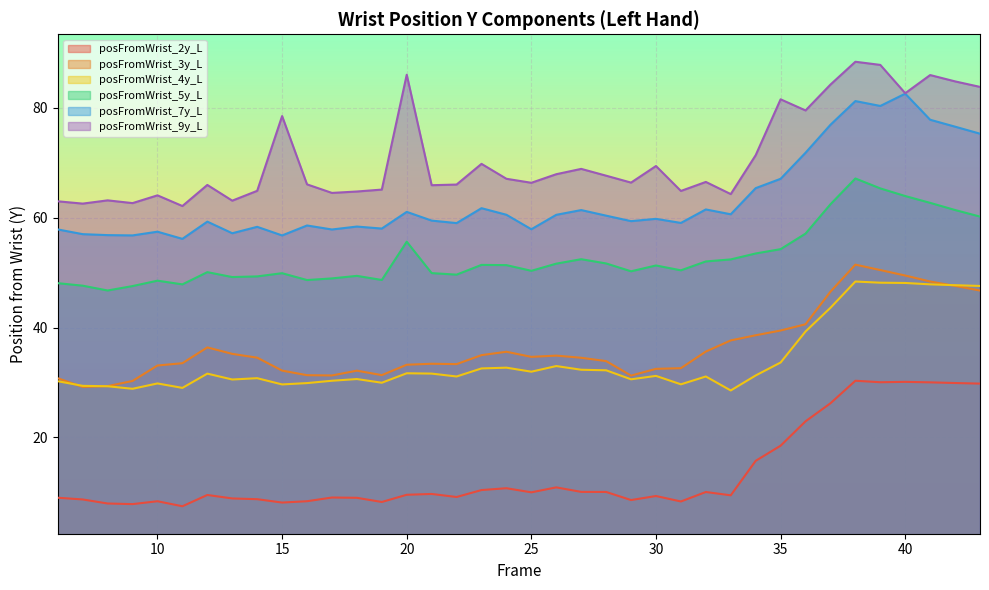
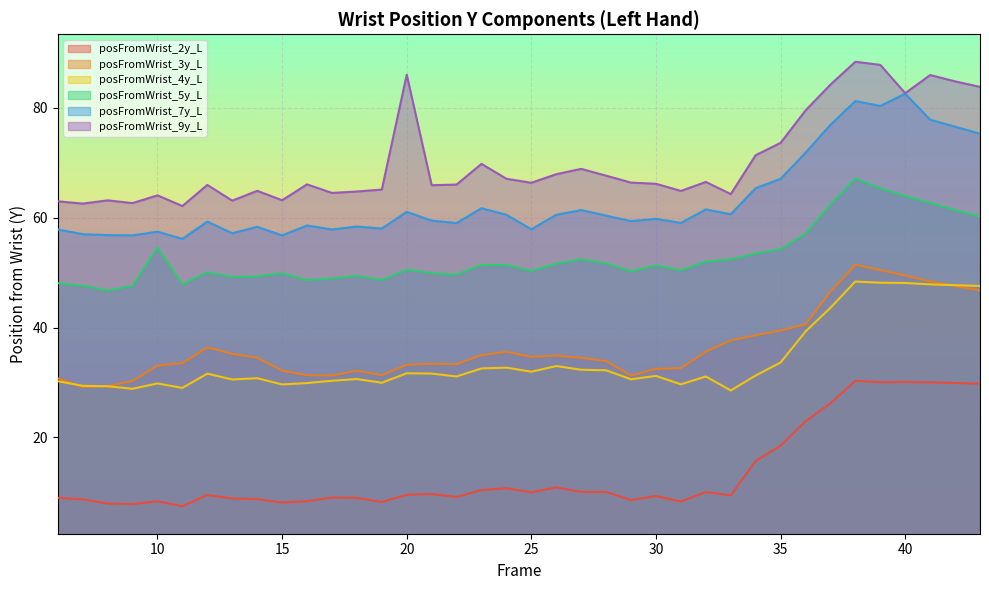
posFromWrist_5y_L, 10: 49 -> 55
posFromWrist_9y_L, 15: 79 -> 63
posFromWrist_5y_L, 20: 56 -> 51
posFromWrist_9y_L, 30: 69 -> 66
posFromWrist_9y_L, 35: 82 -> 74
